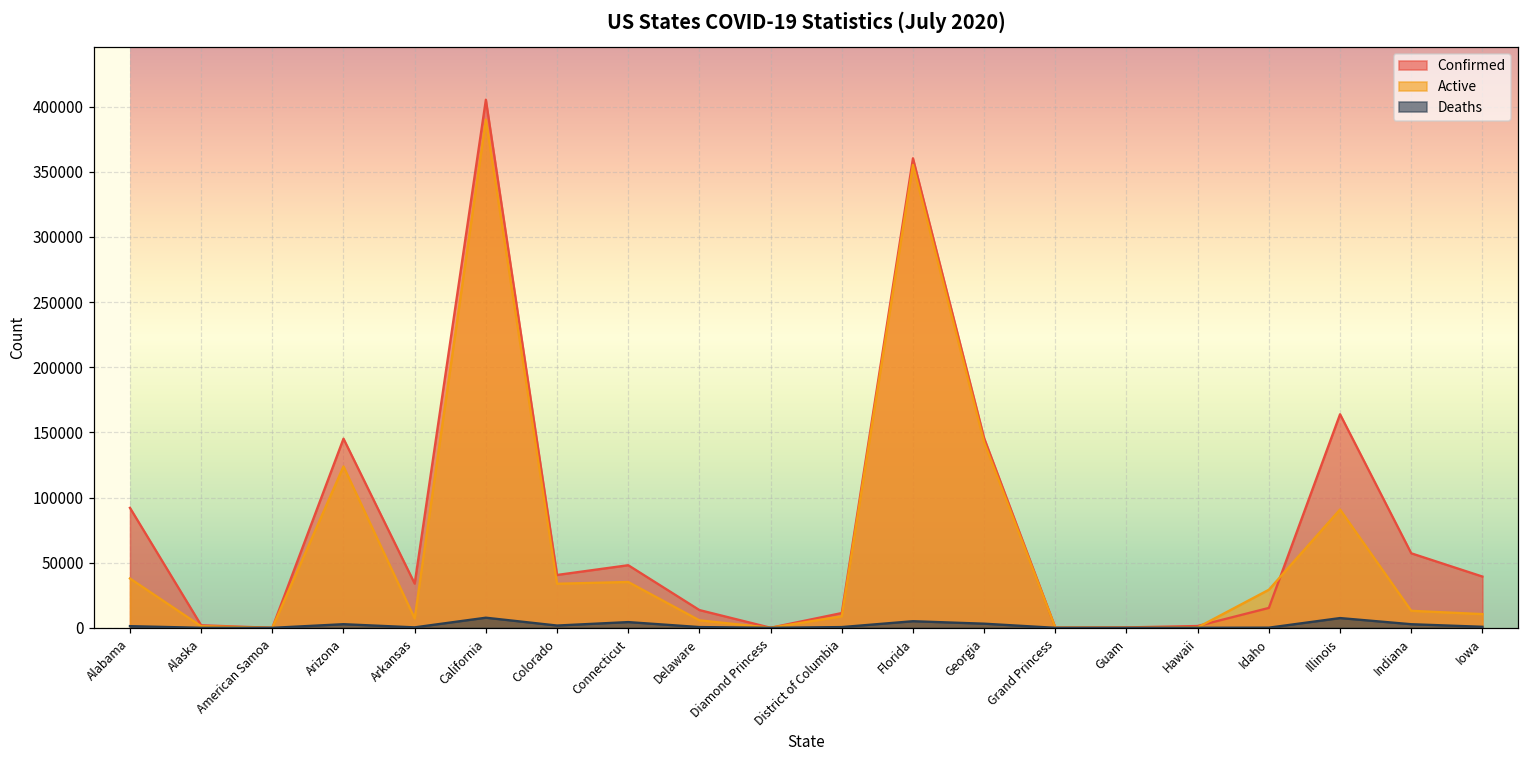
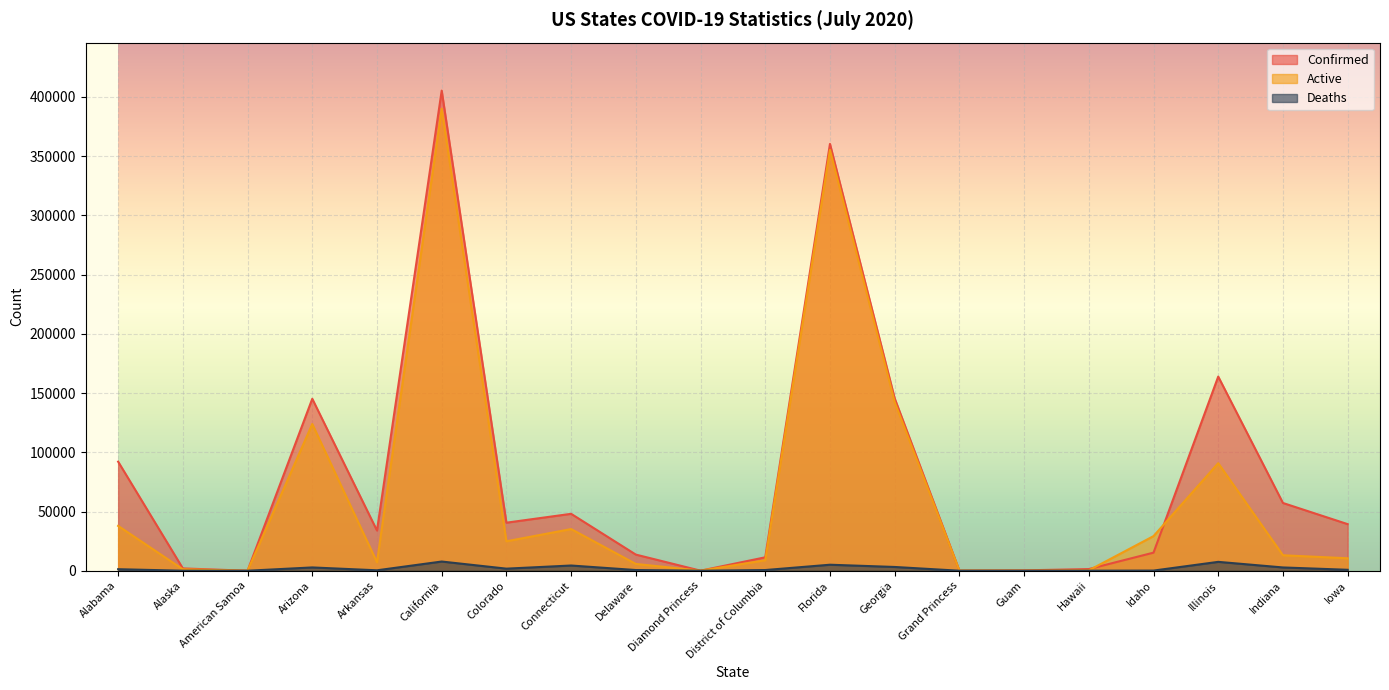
Active, Colorado: 34000 -> 25000
